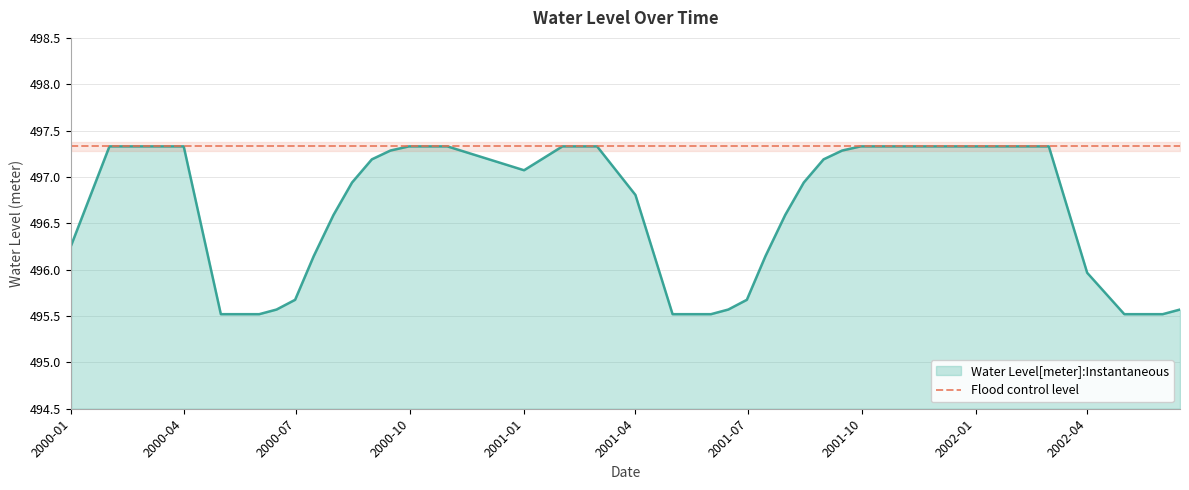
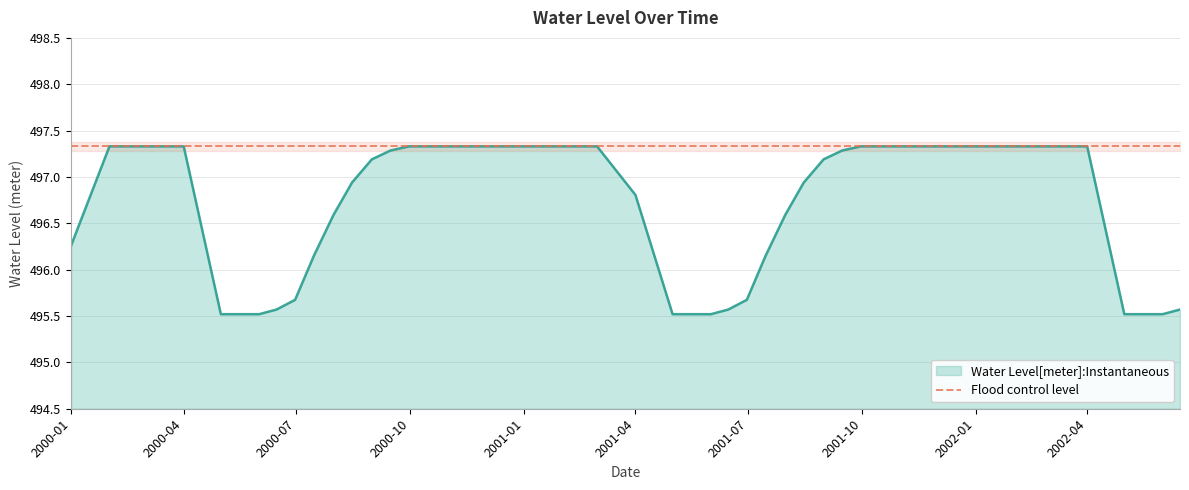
Water Level[meter]:Instantaneous, 2001-01: 497.1 -> 497.3
Water Level[meter]:Instantaneous, 2002-04: 496.0 -> 497.3
